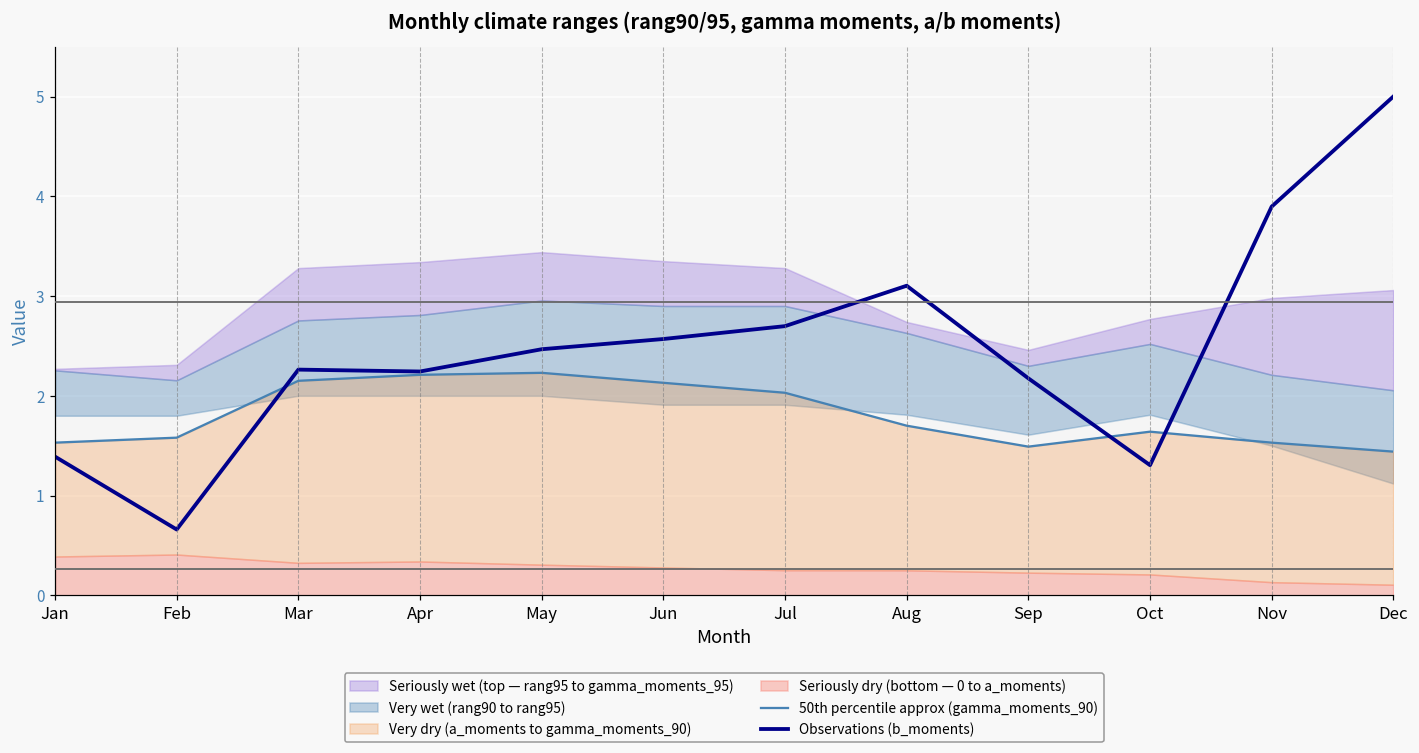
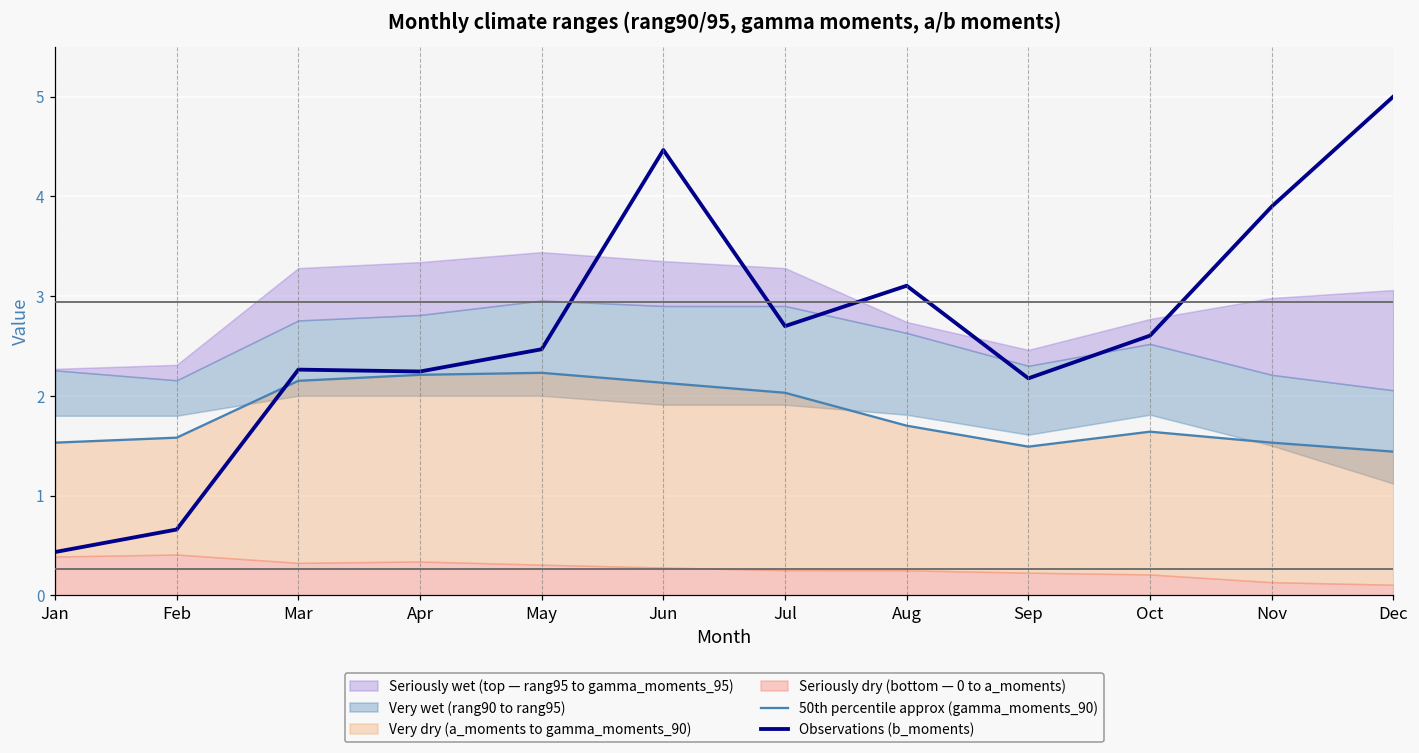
Observations (b_moments), Jan: 1.4 -> 0.4
Observations (b_moments), Jun: 2.6 -> 4.5
Observations (b_moments), Oct: 1.3 -> 2.6
